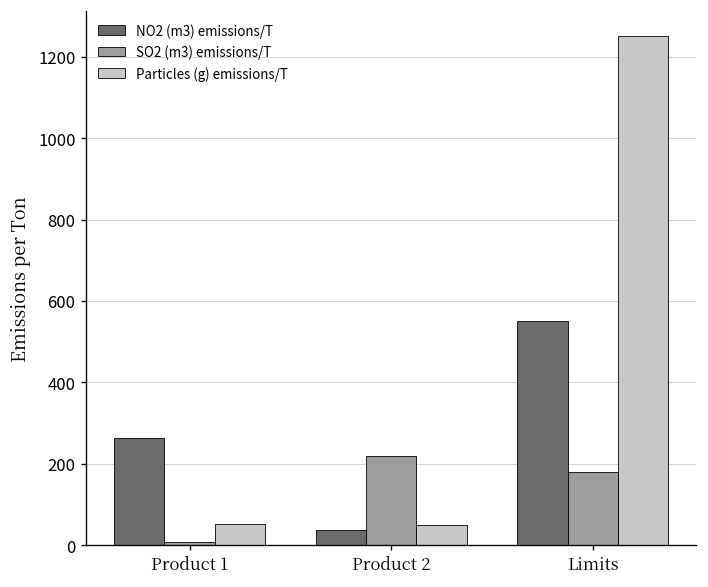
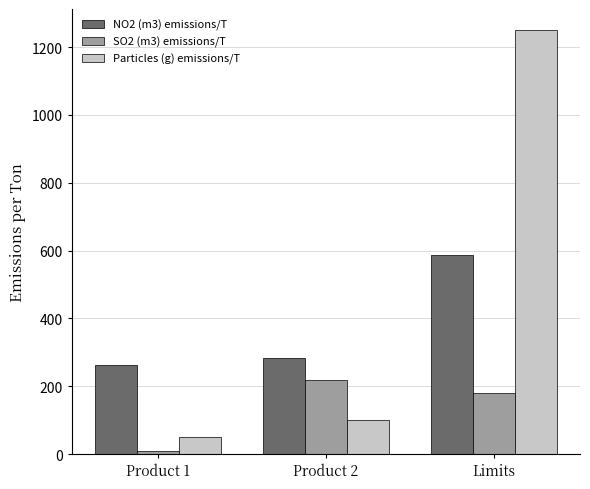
NO2 (m3) emissions/T, Product 2: 40 -> 280
Particles (g) emissions/T, Product 2: 50 -> 100
NO2 (m3) emissions/T, Limits: 550 -> 590
